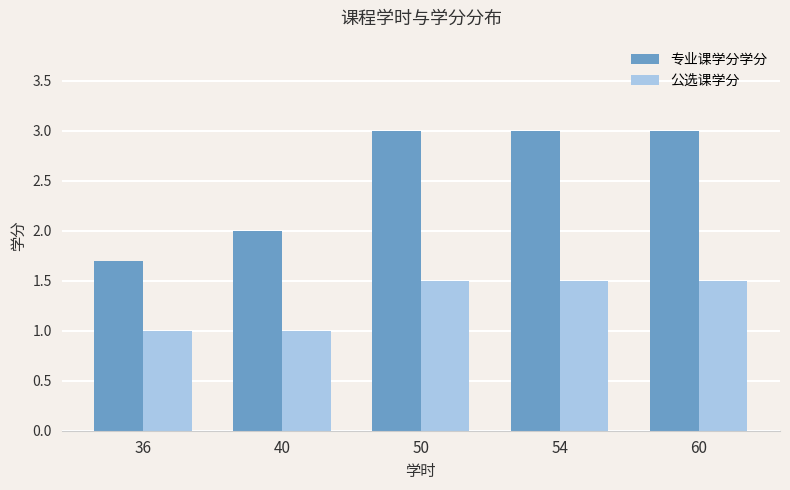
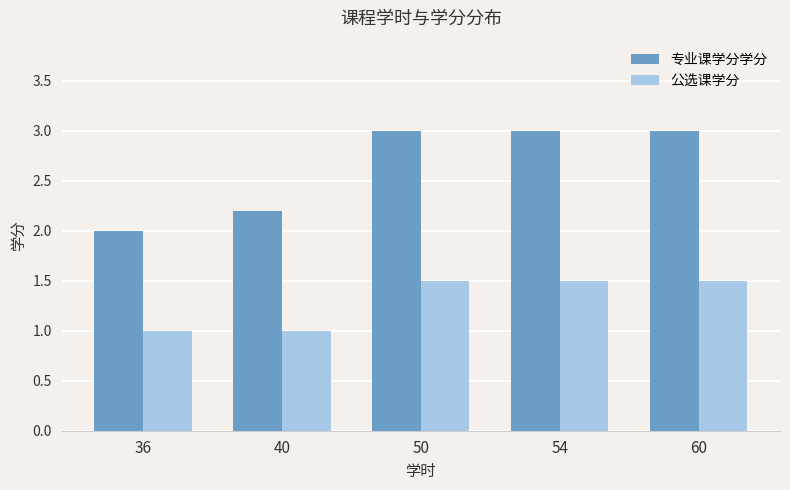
专业课学分学分, 36: 1.7 -> 2.0
专业课学分学分, 40: 2.0 -> 2.2
